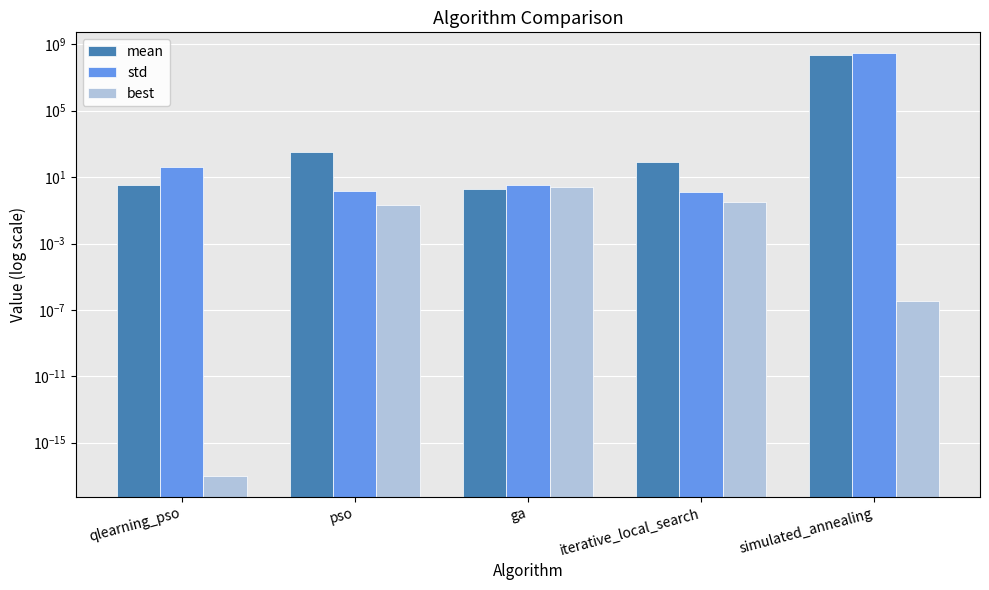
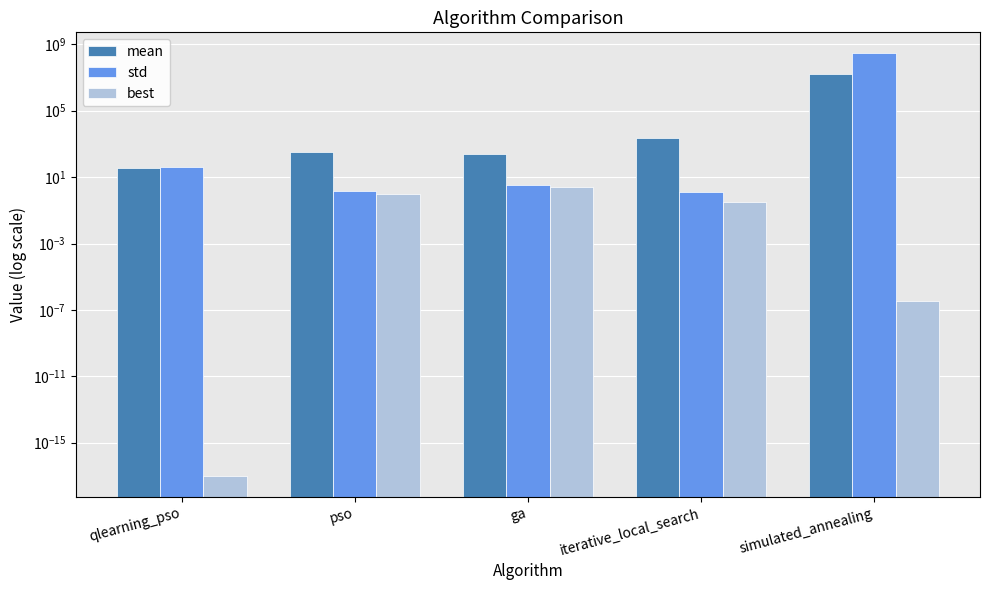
mean, qlearning_pso: 3 -> 30
best, pso: 0.2 -> 1
mean, ga: 2 -> 300
mean, iterative_local_search: 100 -> 2000
mean, simulated_annealing: 200000000 -> 20000000
